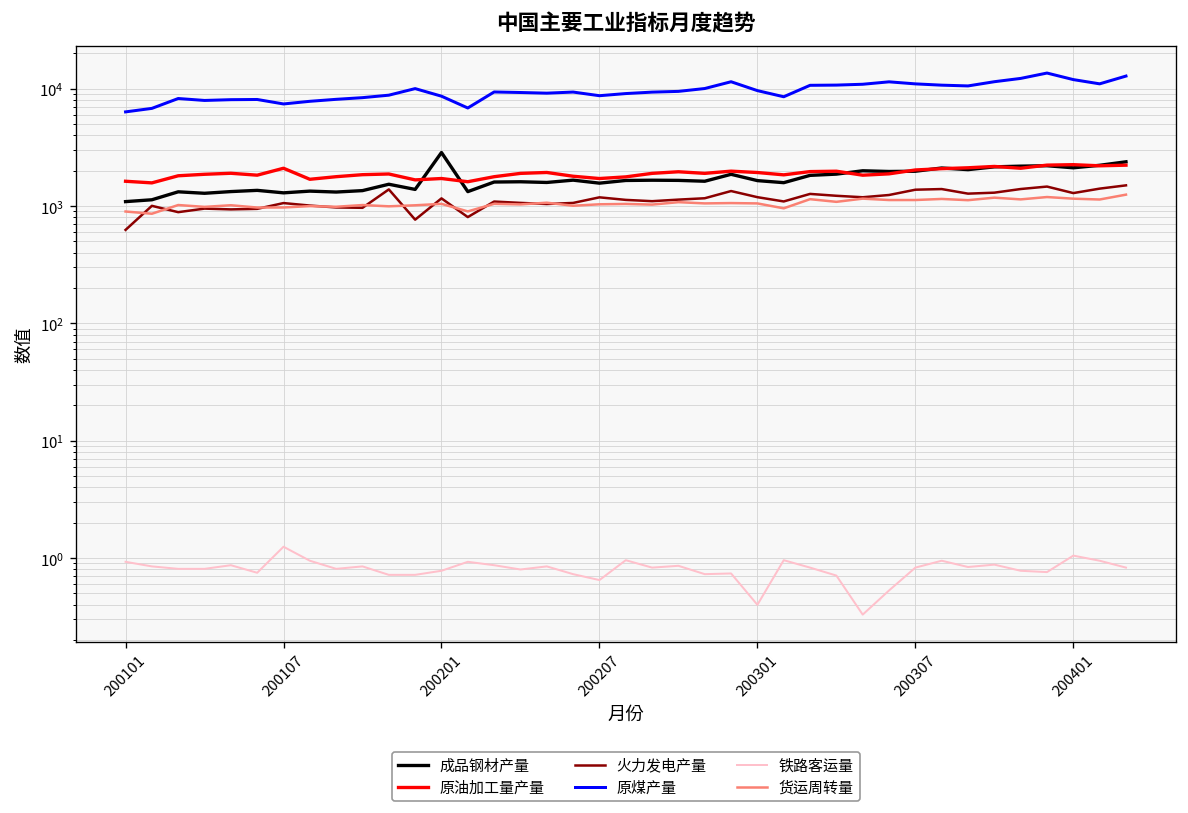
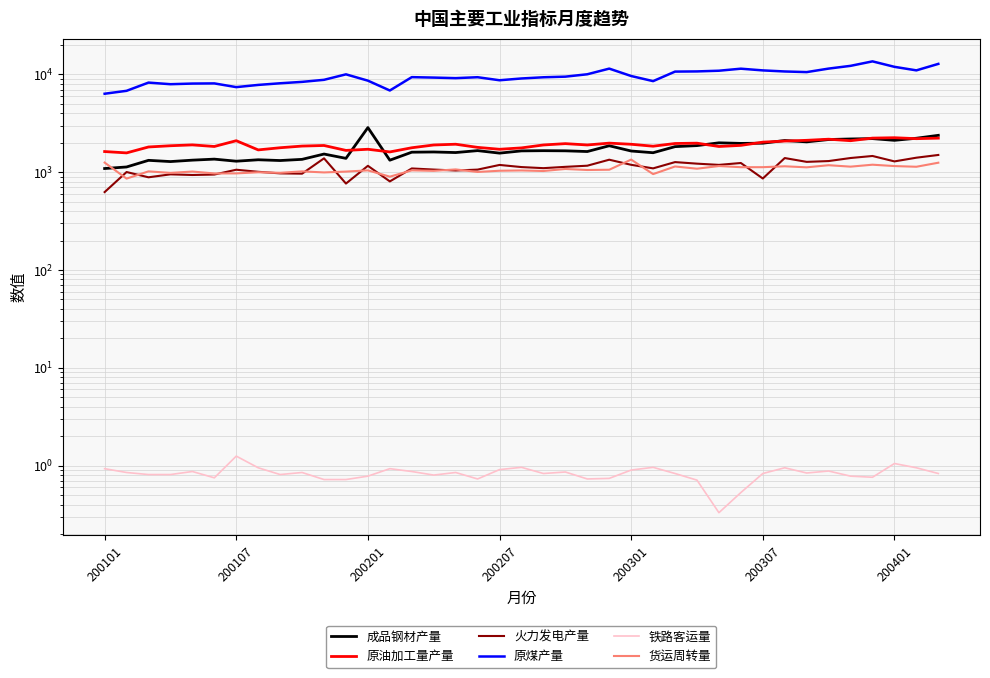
货运周转量, 200101: 900 -> 1300
铁路客运量, 200207: 0.7 -> 0.9
铁路客运量, 200301: 0.4 -> 0.9
货运周转量, 200301: 1100 -> 1300
火力发电产量, 200307: 1400 -> 900
